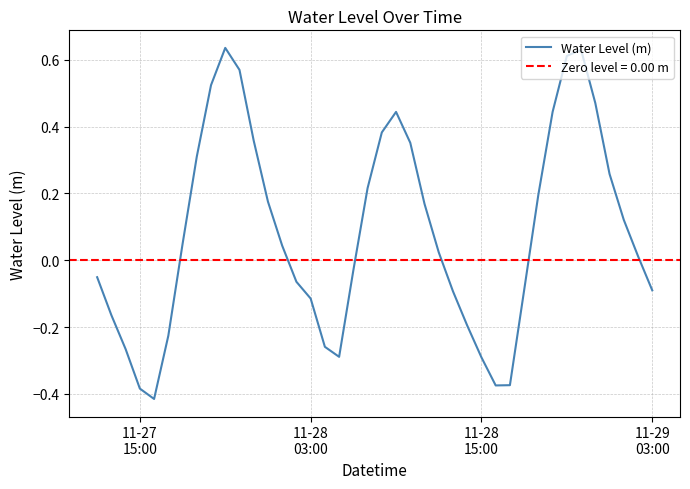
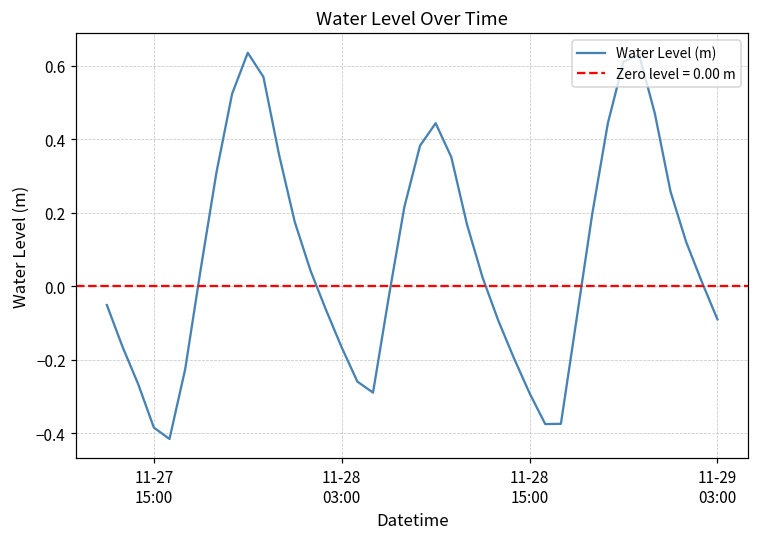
11-28 03:00: -0.11 -> -0.17
